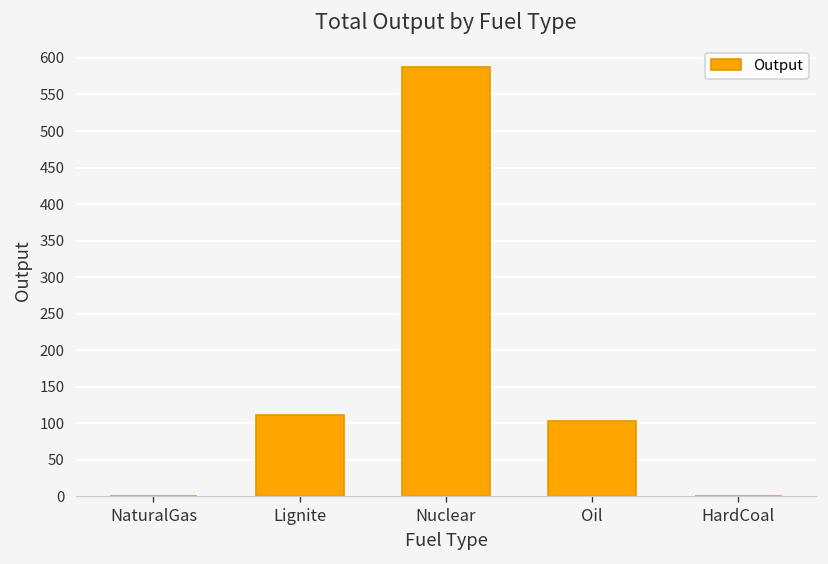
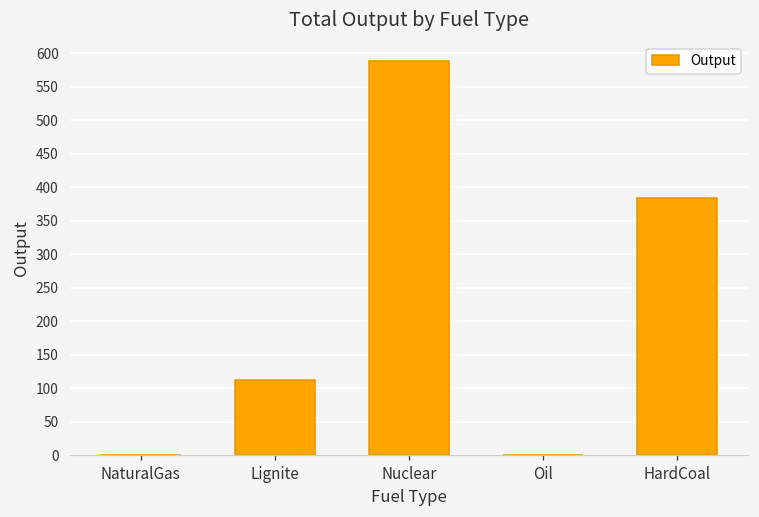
Oil: 100 -> 0
HardCoal: 0 -> 380
